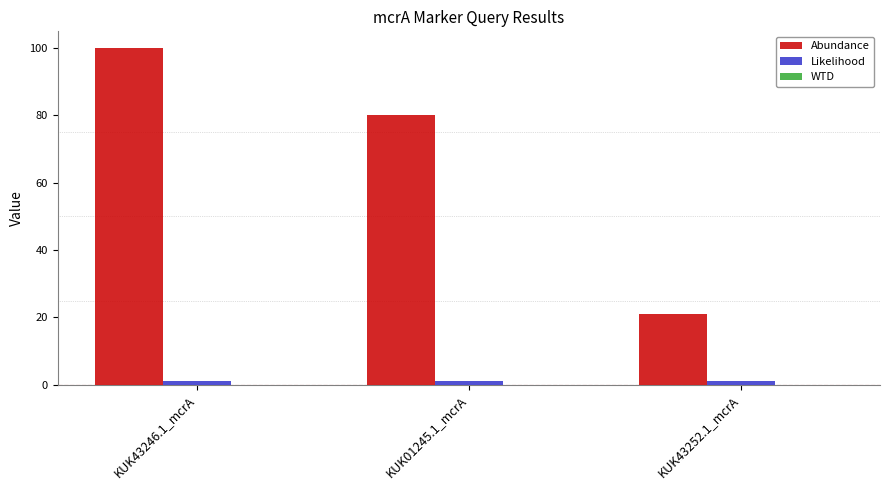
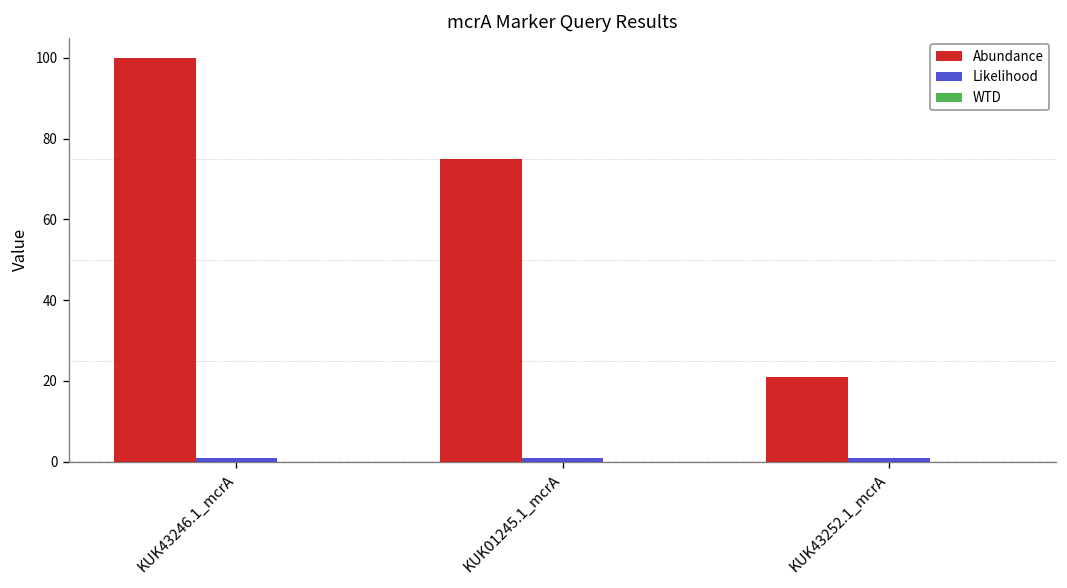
Abundance, KUK01245.1_mcrA: 80 -> 75
